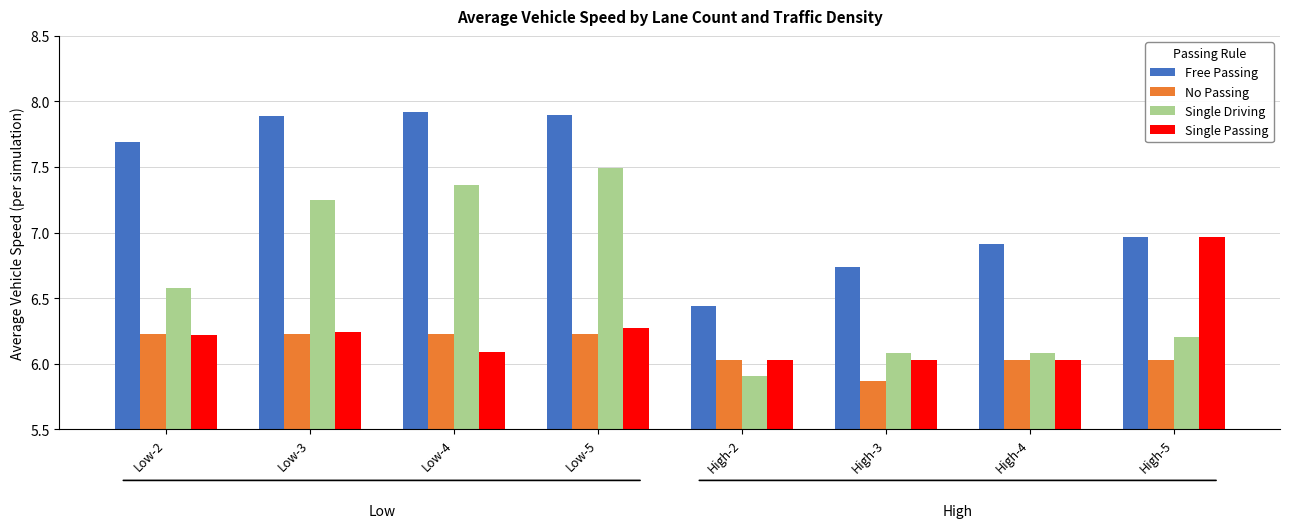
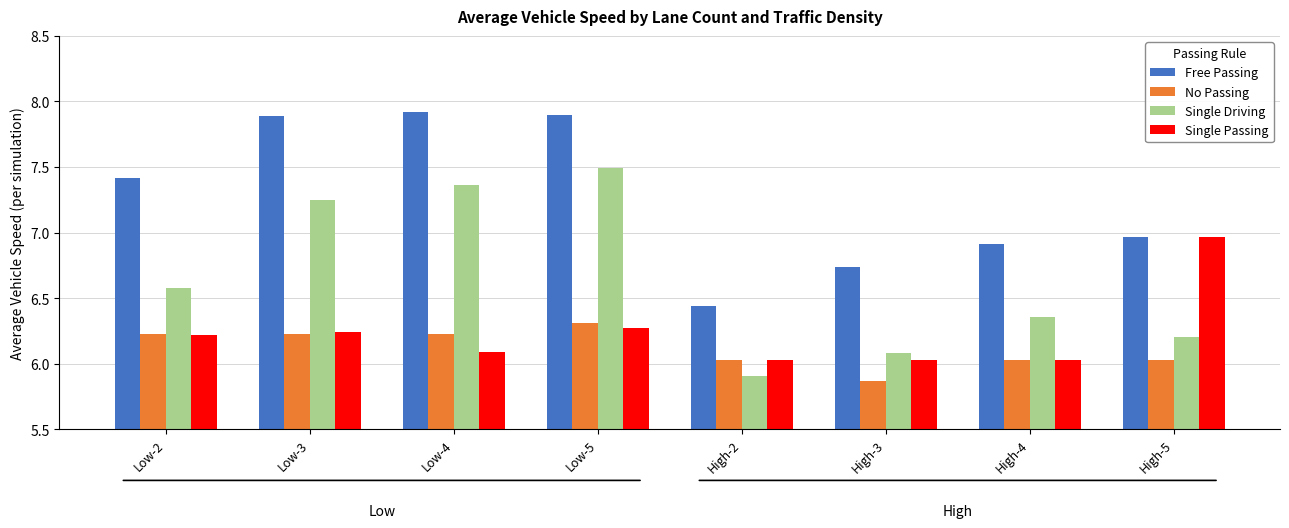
Free Passing, Low-2: 7.69 -> 7.42
No Passing, Low-5: 6.23 -> 6.31
Single Driving, High-4: 6.08 -> 6.36
